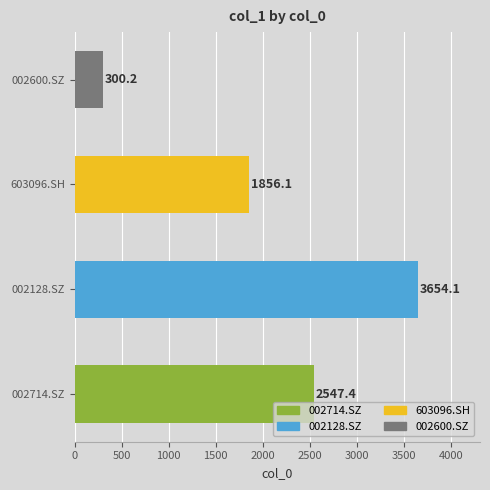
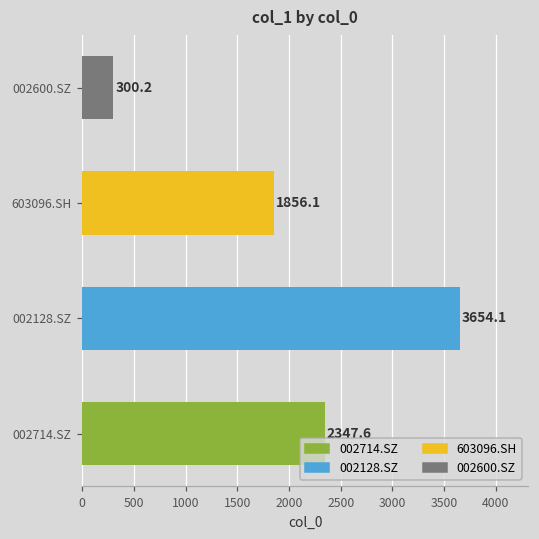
002714.SZ: 2547.4 -> 2347.6
